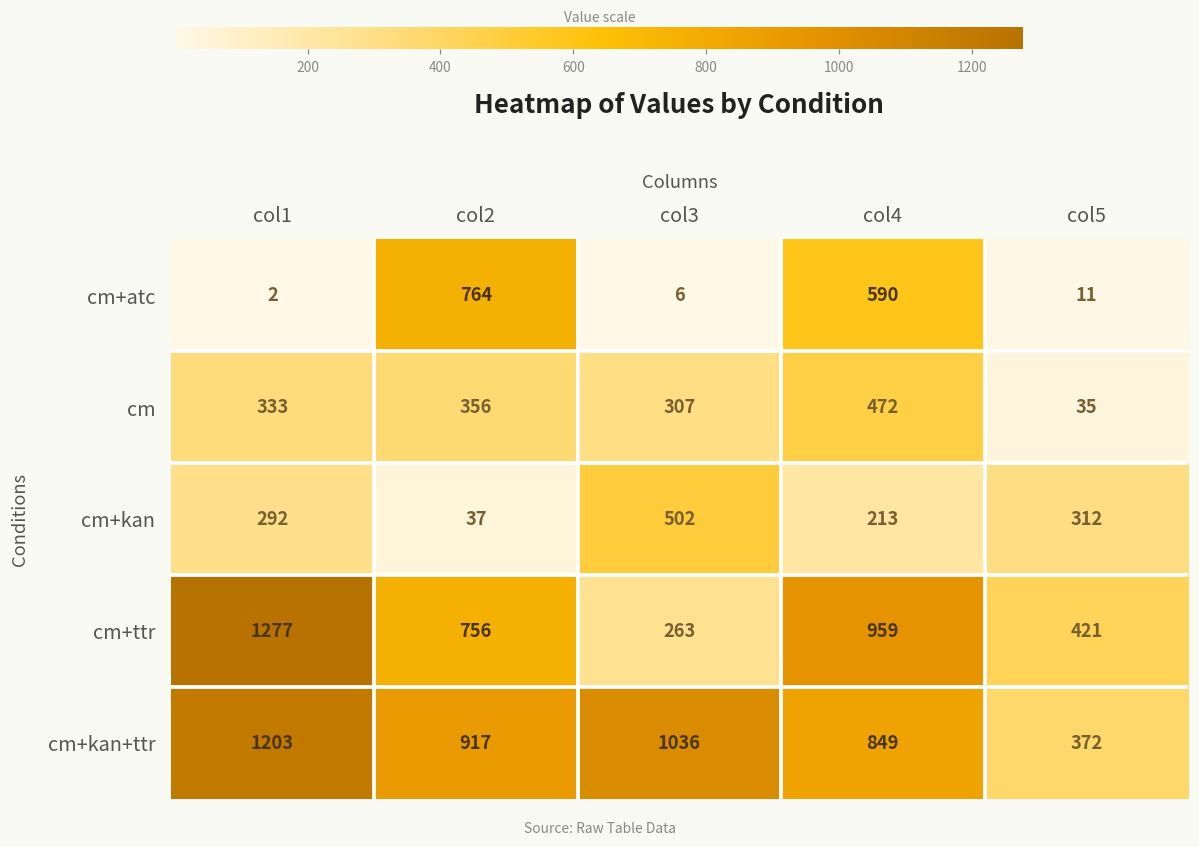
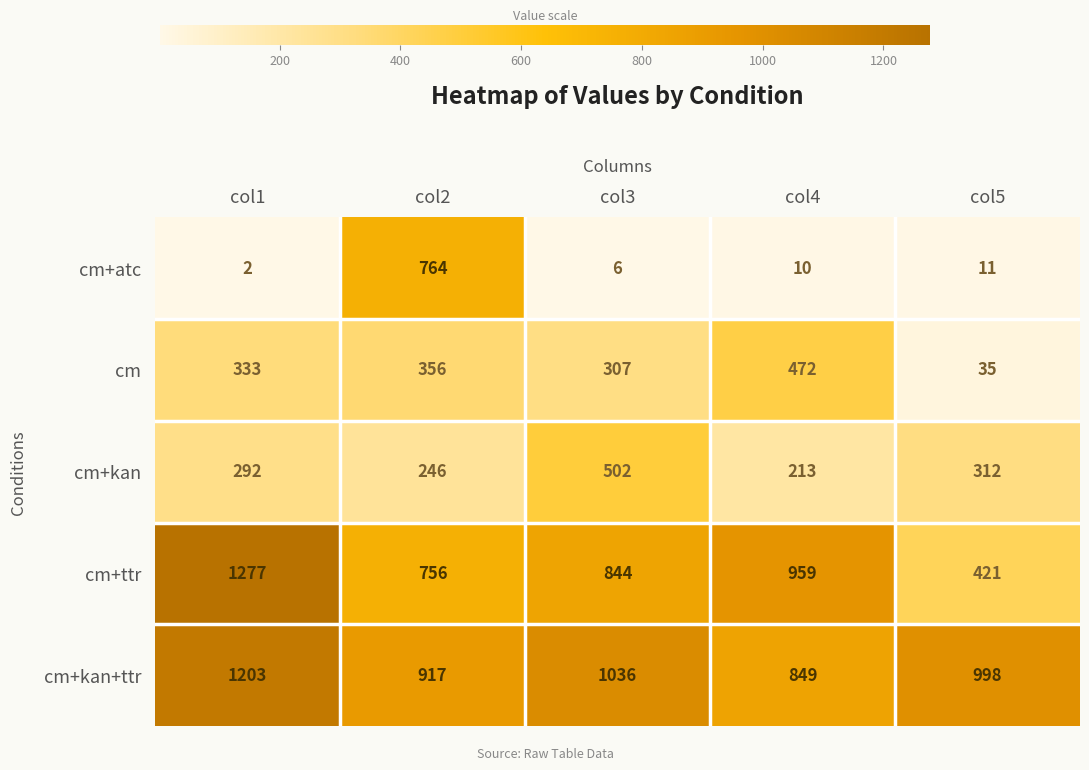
cm+atc, col4: 590 -> 10
cm+kan, col2: 37 -> 246
cm+ttr, col3: 263 -> 844
cm+kan+ttr, col5: 372 -> 998
